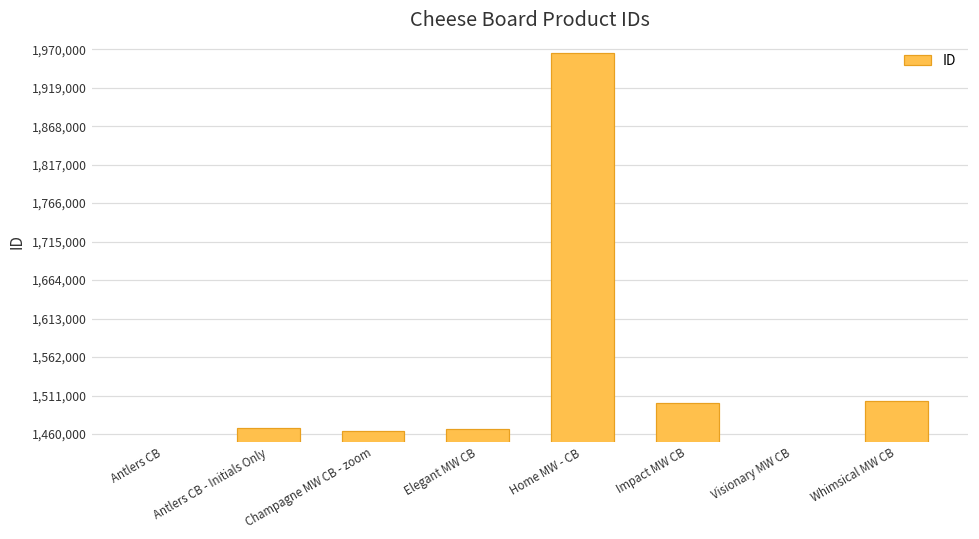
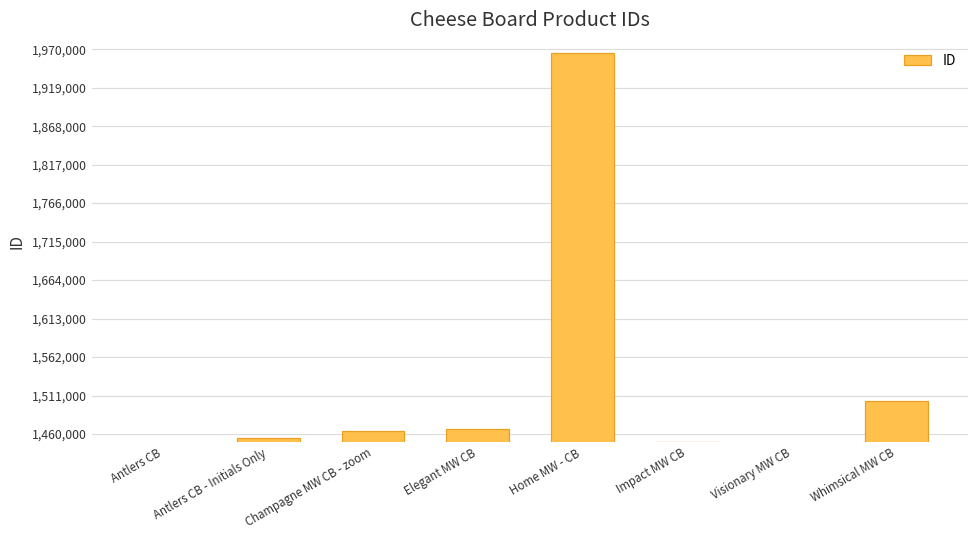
Antlers CB - Initials Only: 1,470,000 -> 1,450,000
Impact MW CB: 1,500,000 -> 1,450,000
